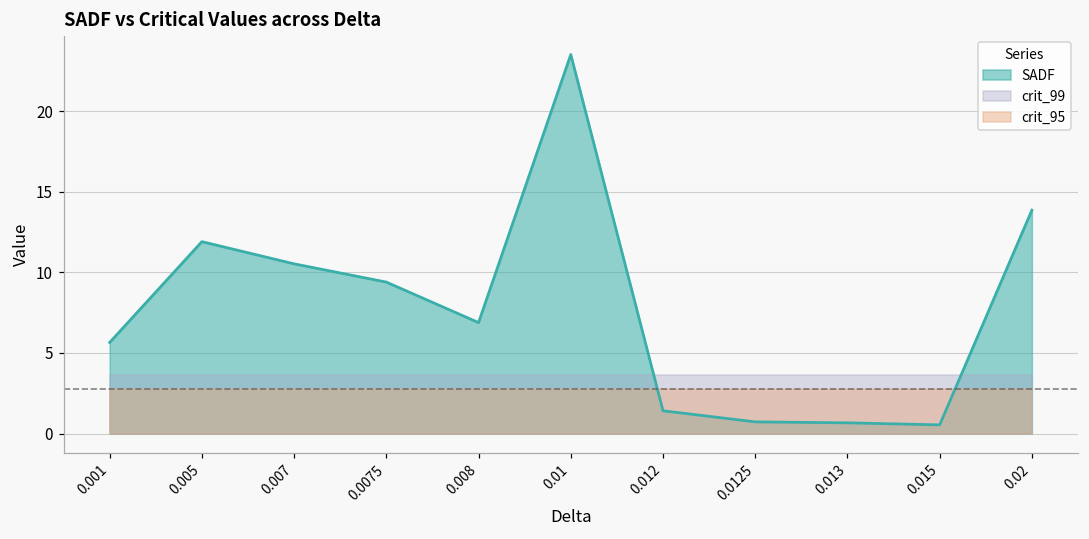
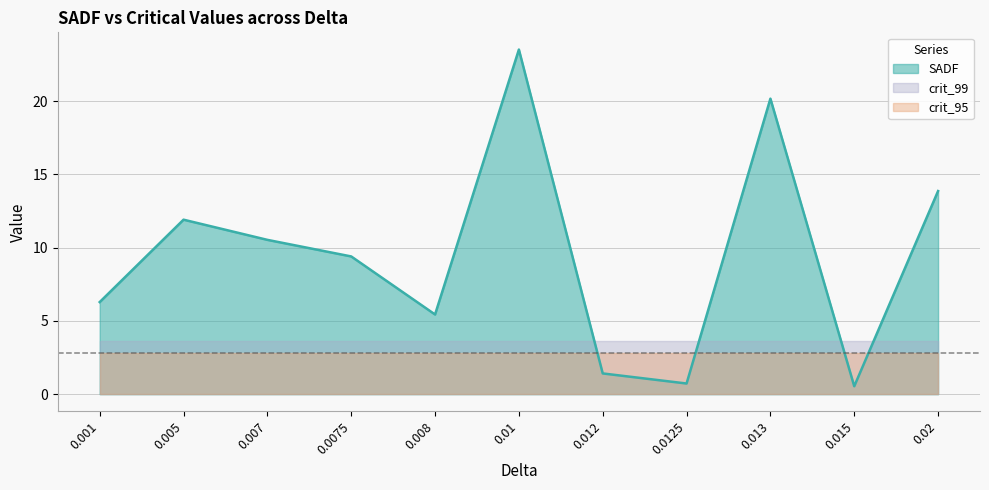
SADF, 0.001: 5.7 -> 6.3
SADF, 0.008: 6.9 -> 5.4
SADF, 0.013: 0.7 -> 20.2
